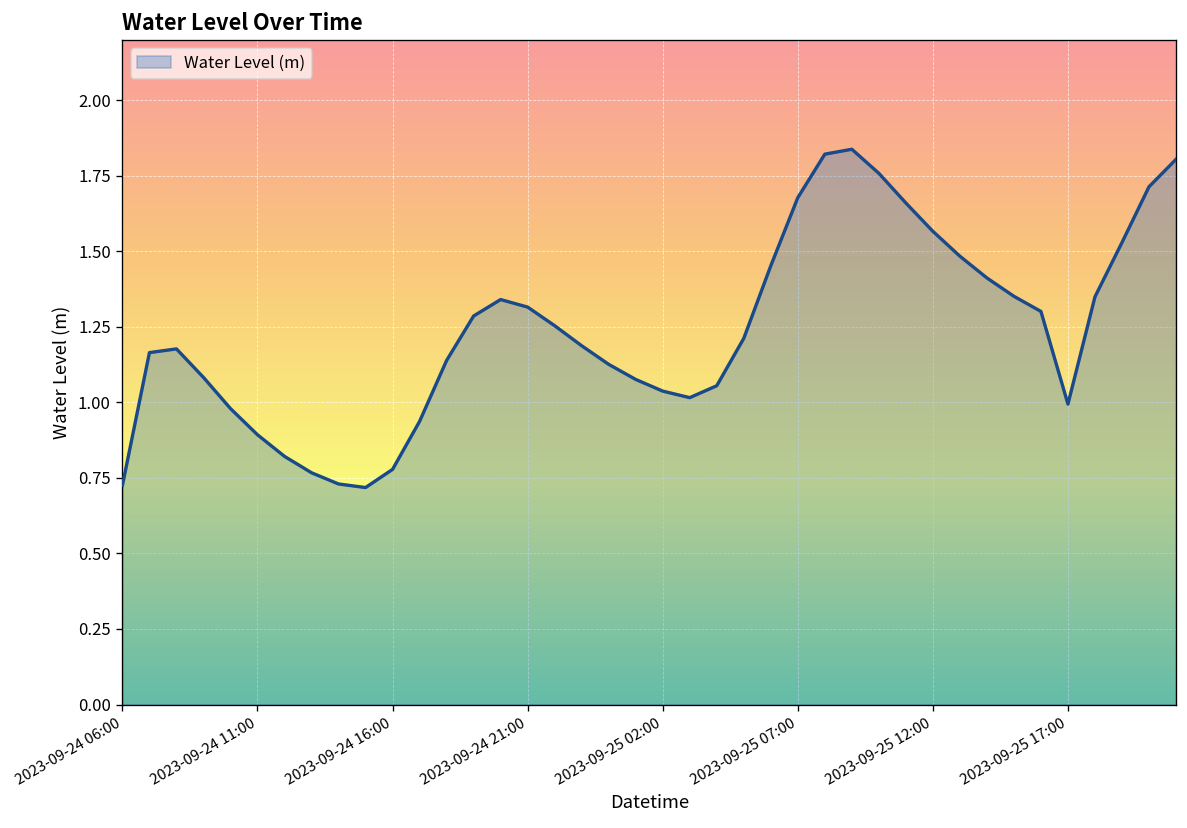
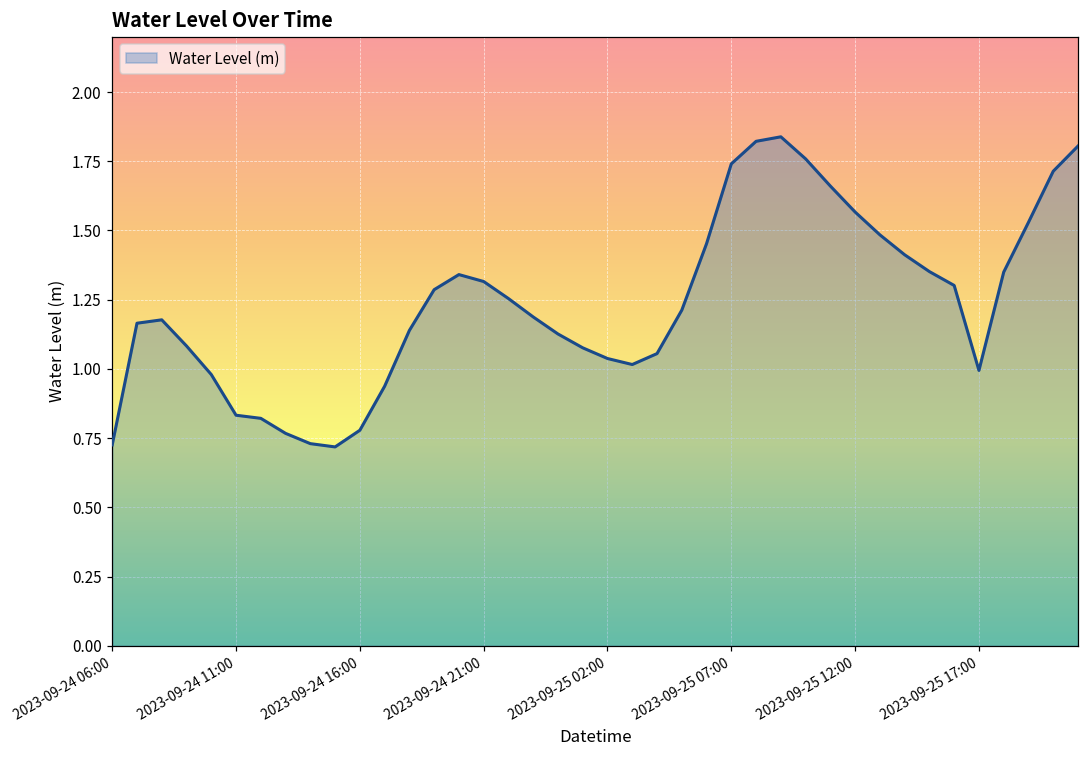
2023-09-24 11:00: 0.89 -> 0.83
2023-09-25 07:00: 1.68 -> 1.74
